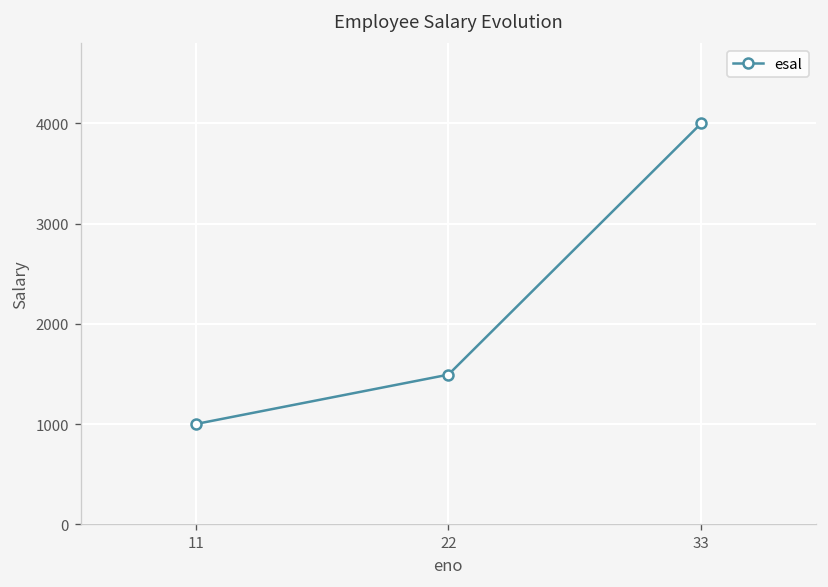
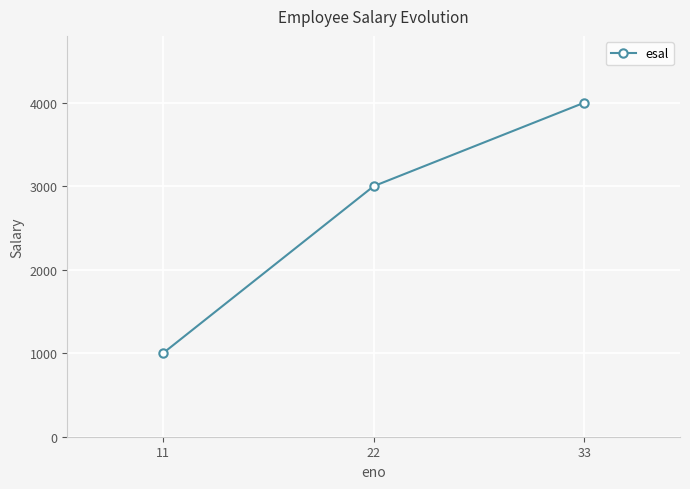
22: 1500 -> 3000
